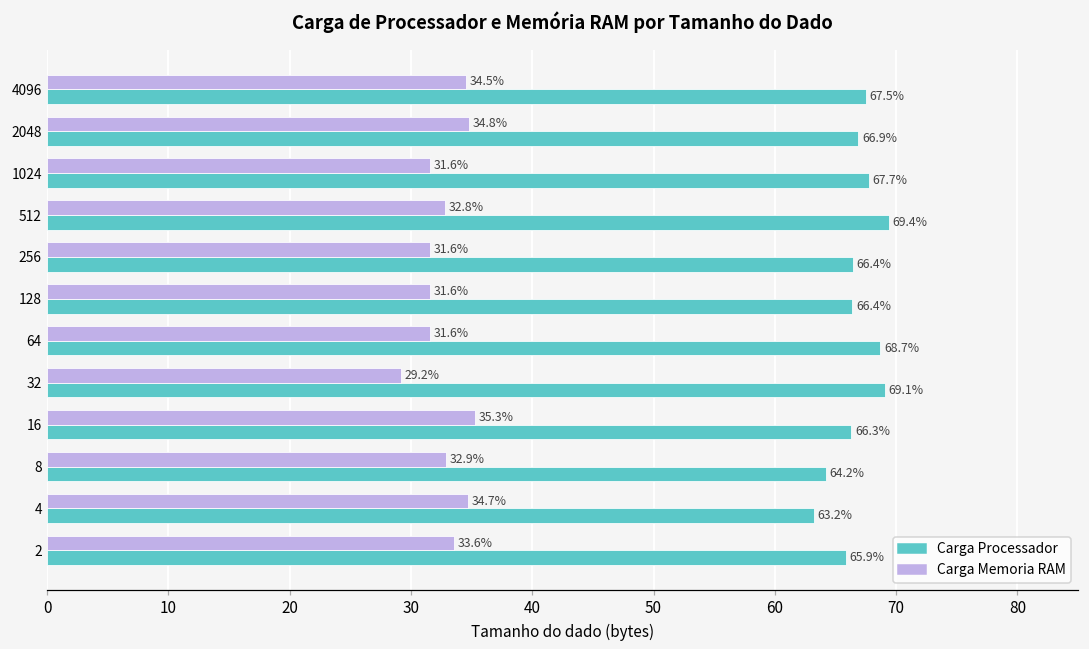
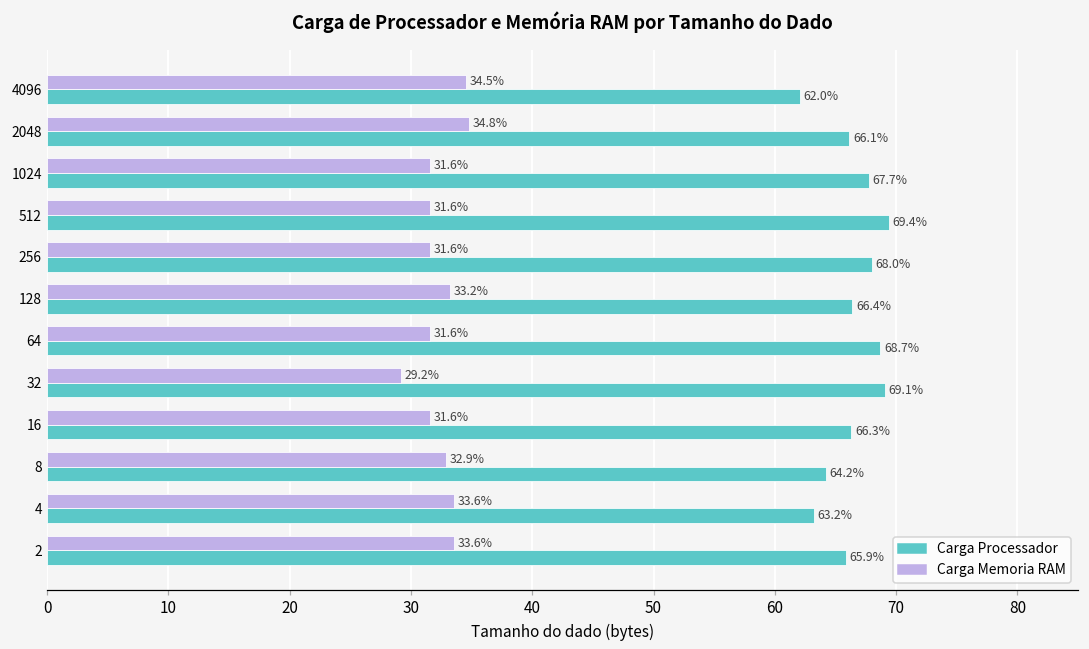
Carga Processador, 4096: 67.5% -> 62.0%
Carga Processador, 2048: 66.9% -> 66.1%
Carga Memoria RAM, 512: 32.8% -> 31.6%
Carga Processador, 256: 66.4% -> 68.0%
Carga Memoria RAM, 128: 31.6% -> 33.2%
Carga Memoria RAM, 16: 35.3% -> 31.6%
Carga Memoria RAM, 4: 34.7% -> 33.6%
